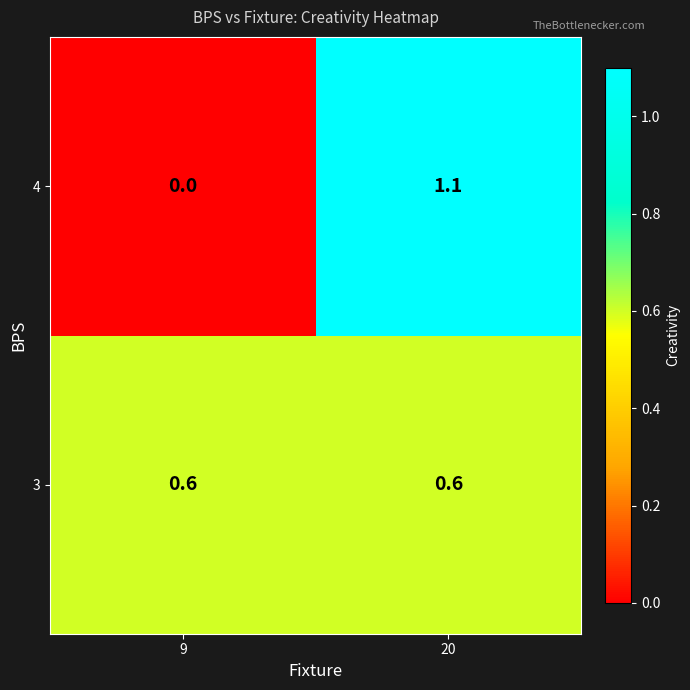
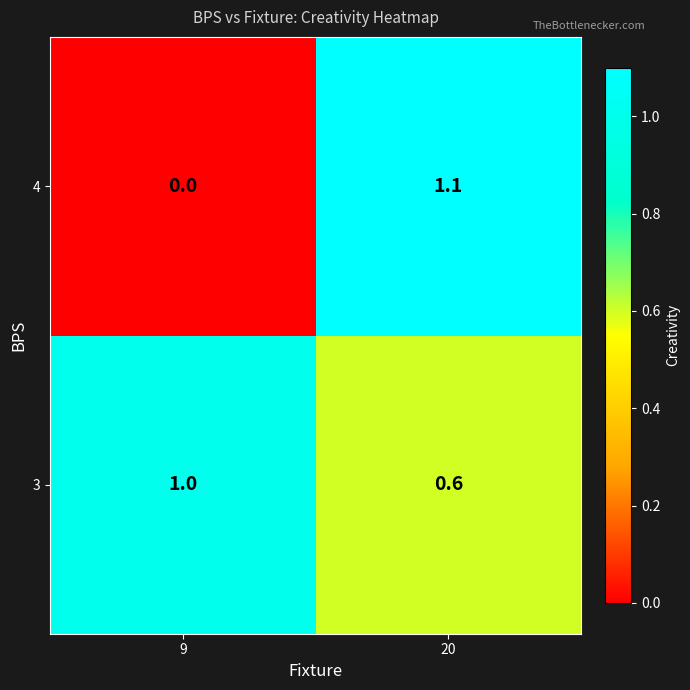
3, 9: 0.6 -> 1.0
